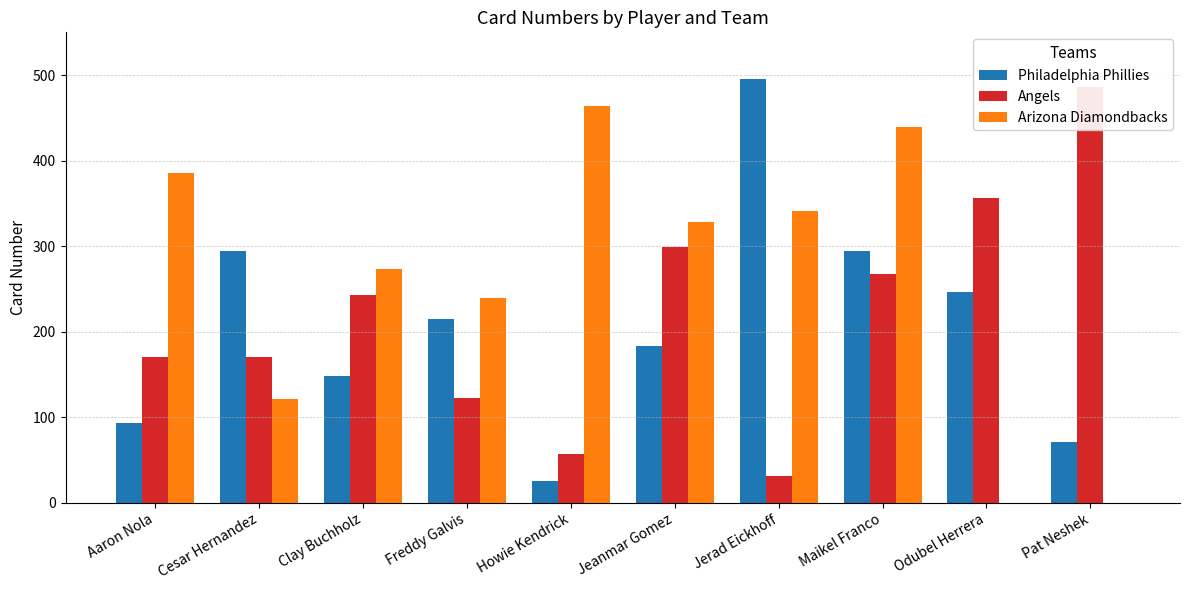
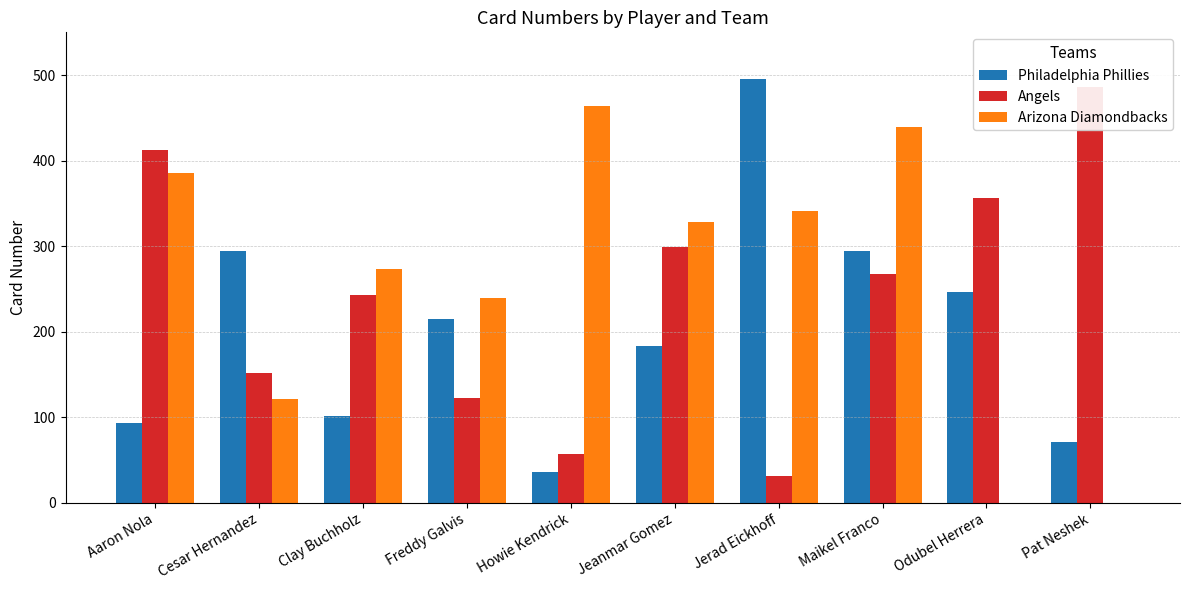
Angels, Aaron Nola: 170 -> 410
Angels, Cesar Hernandez: 170 -> 150
Philadelphia Phillies, Clay Buchholz: 150 -> 100
Philadelphia Phillies, Howie Kendrick: 30 -> 40
